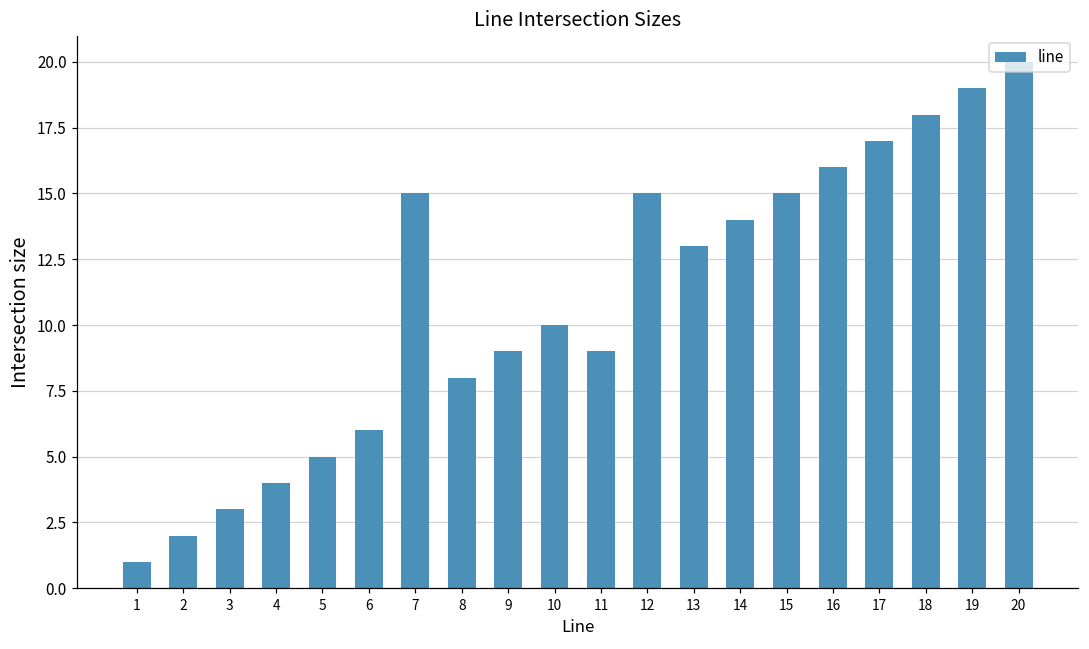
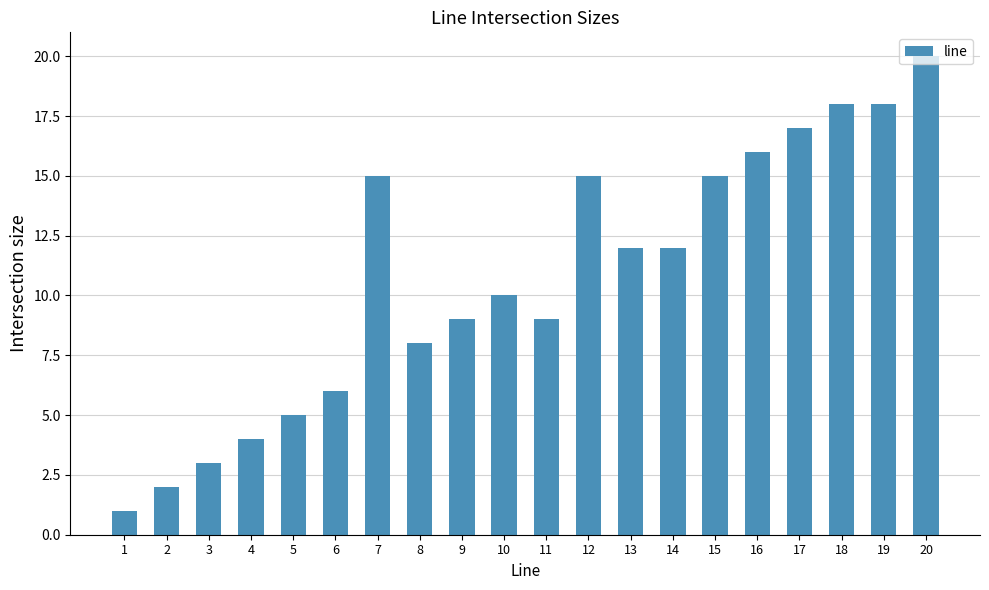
13: 13 -> 12
14: 14 -> 12
19: 19 -> 18
